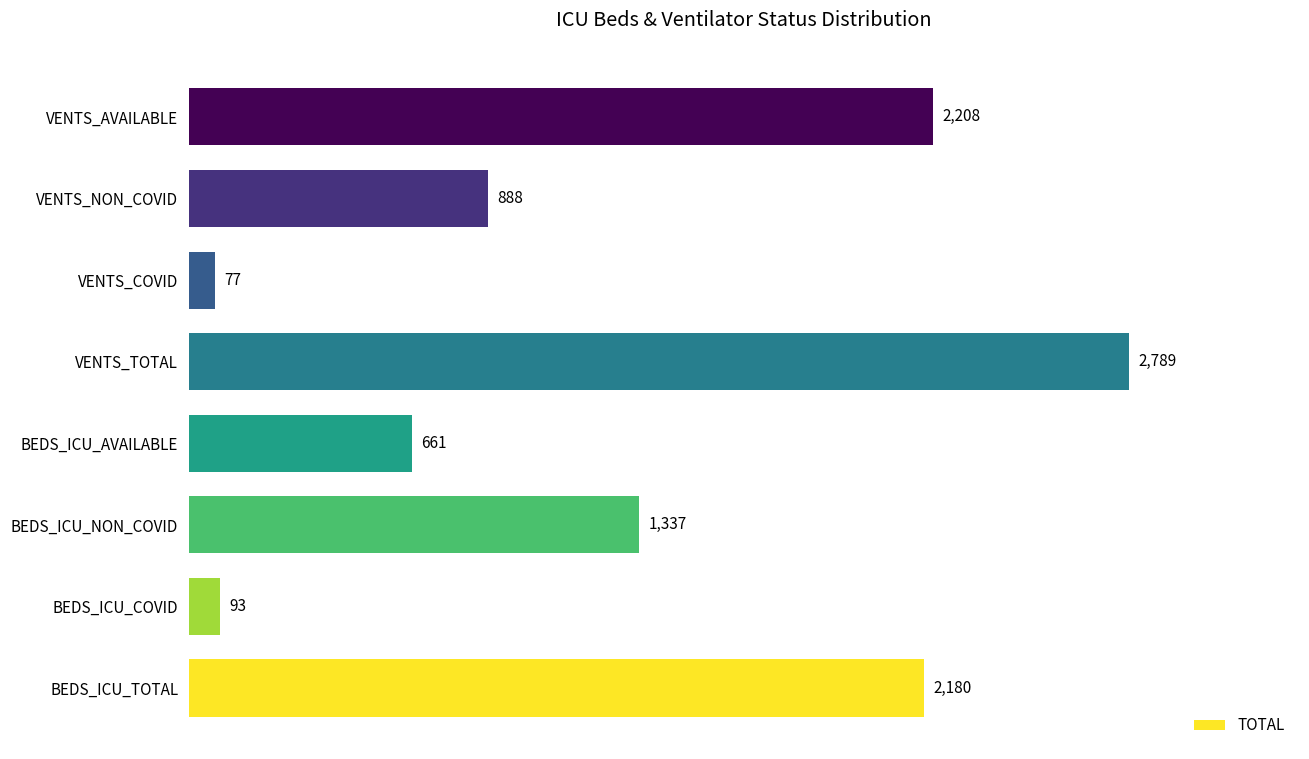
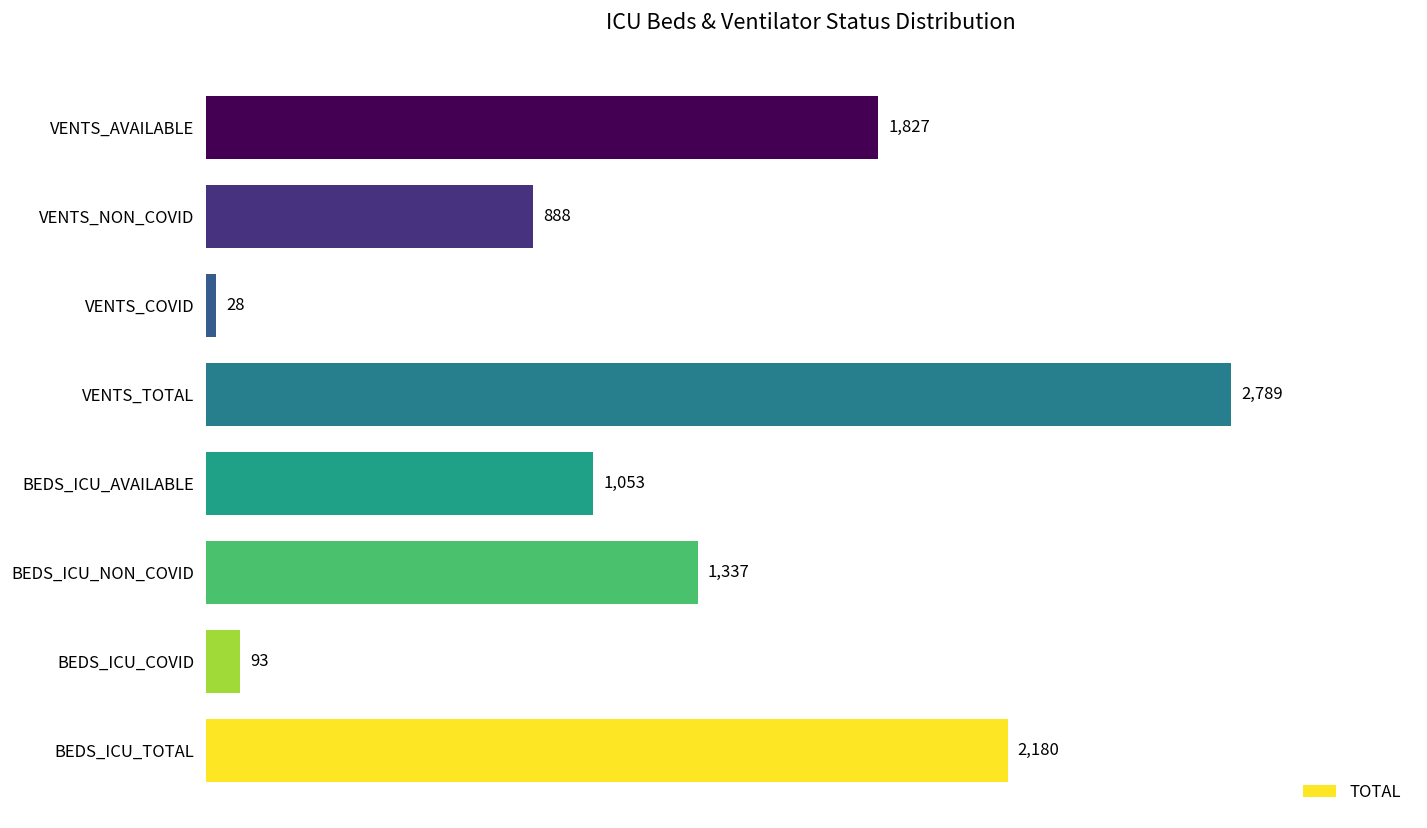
VENTS_AVAILABLE: 2,208 -> 1,827
VENTS_COVID: 77 -> 28
BEDS_ICU_AVAILABLE: 661 -> 1,053
